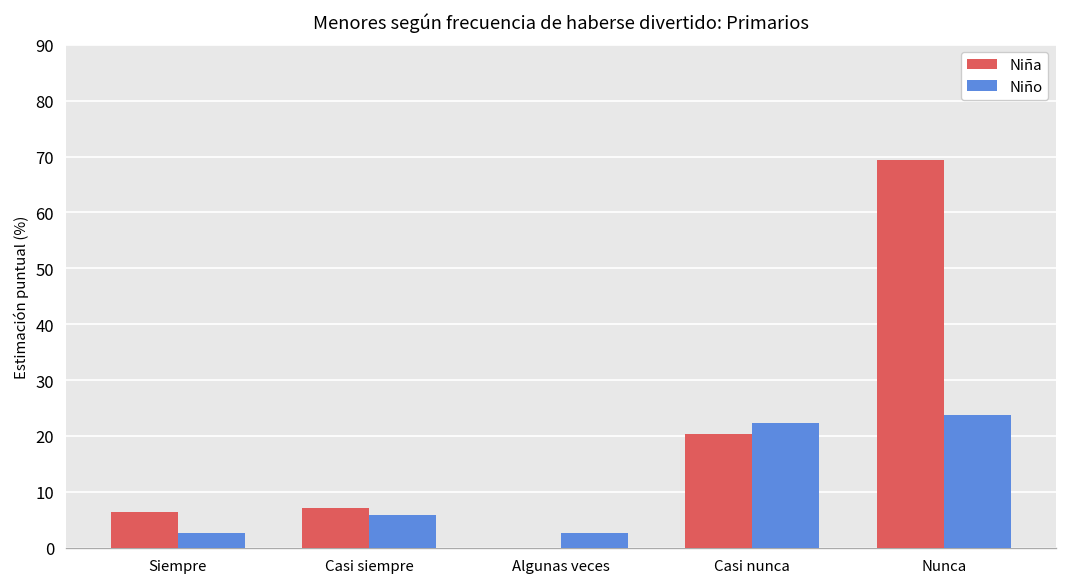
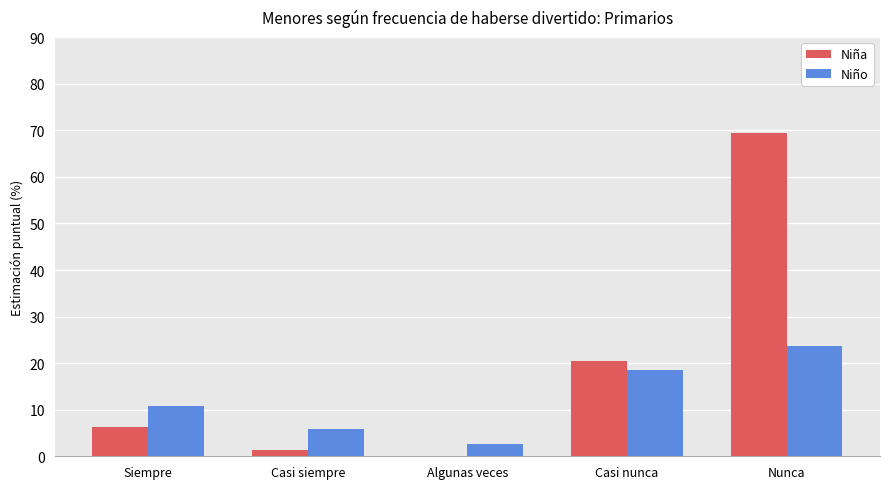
Niño, Siempre: 3 -> 11
Niña, Casi siempre: 7 -> 1
Niño, Casi nunca: 22 -> 19
